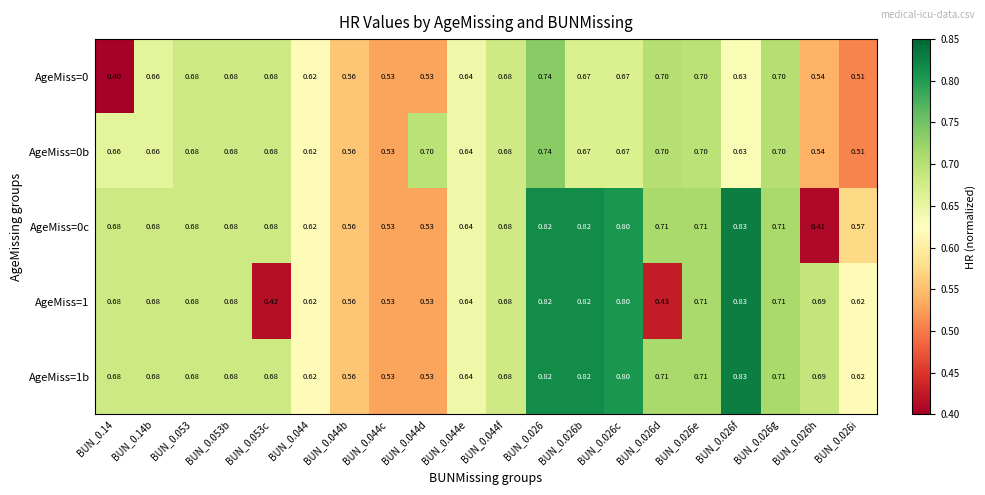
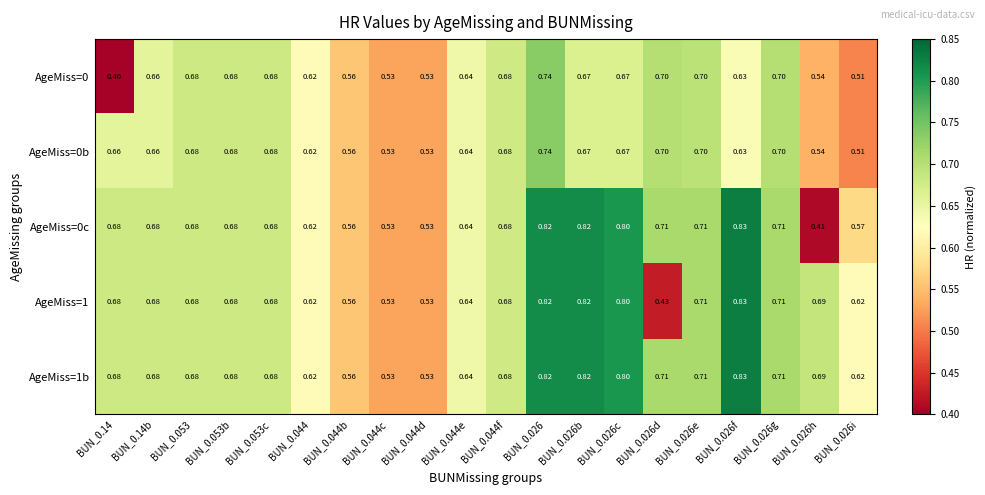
AgeMiss=0b, BUN_0.044d: 0.70 -> 0.53
AgeMiss=1, BUN_0.053c: 0.42 -> 0.68
